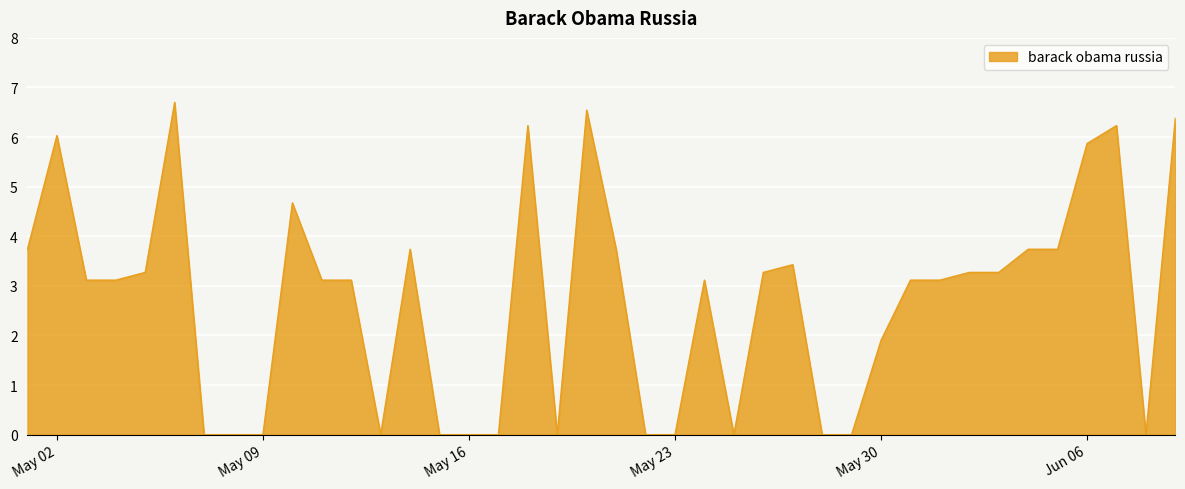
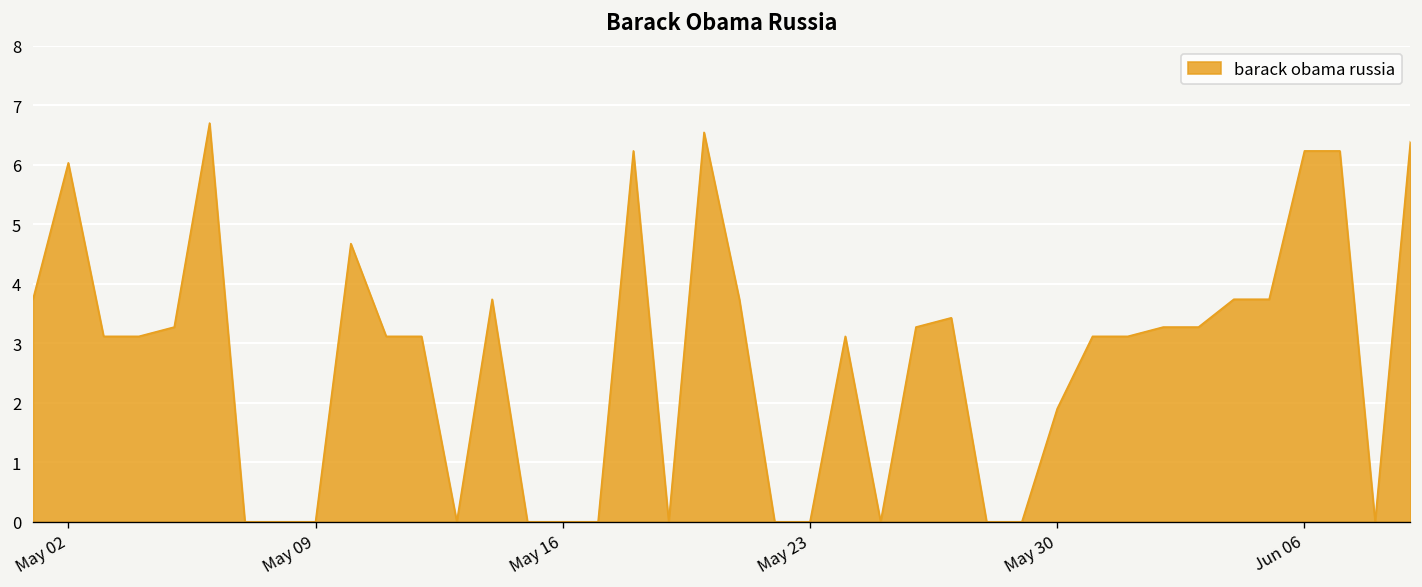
Jun 06: 5.9 -> 6.2
